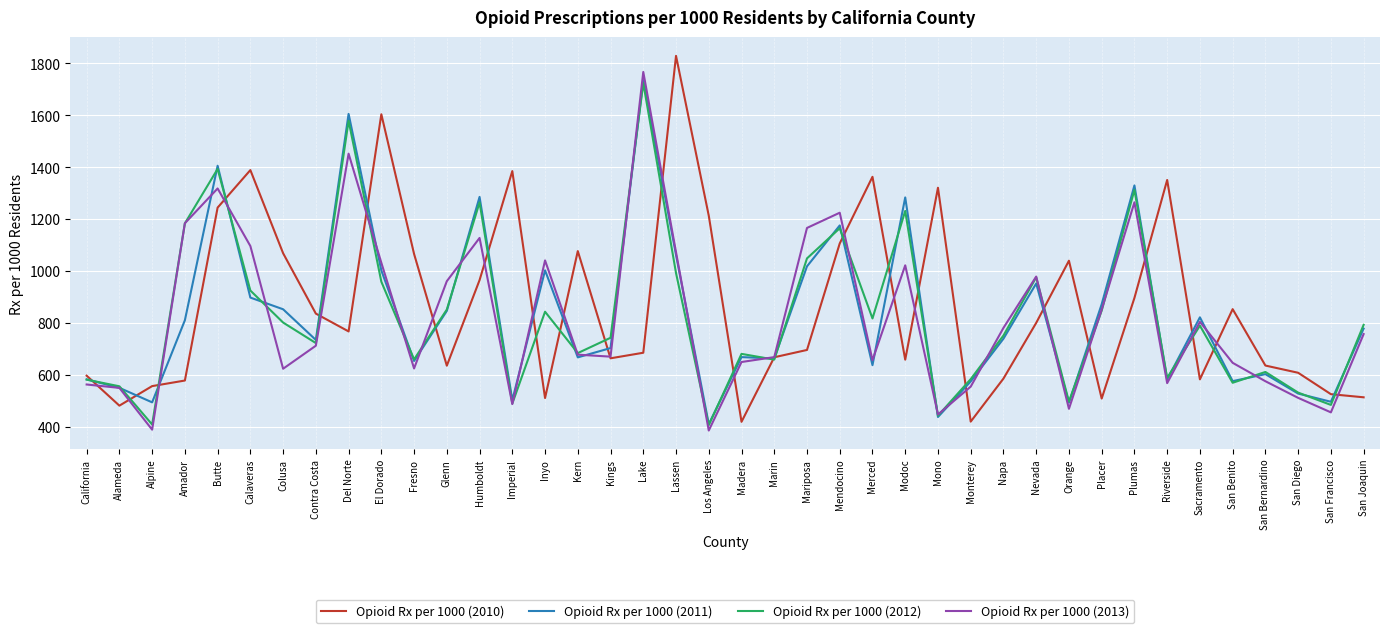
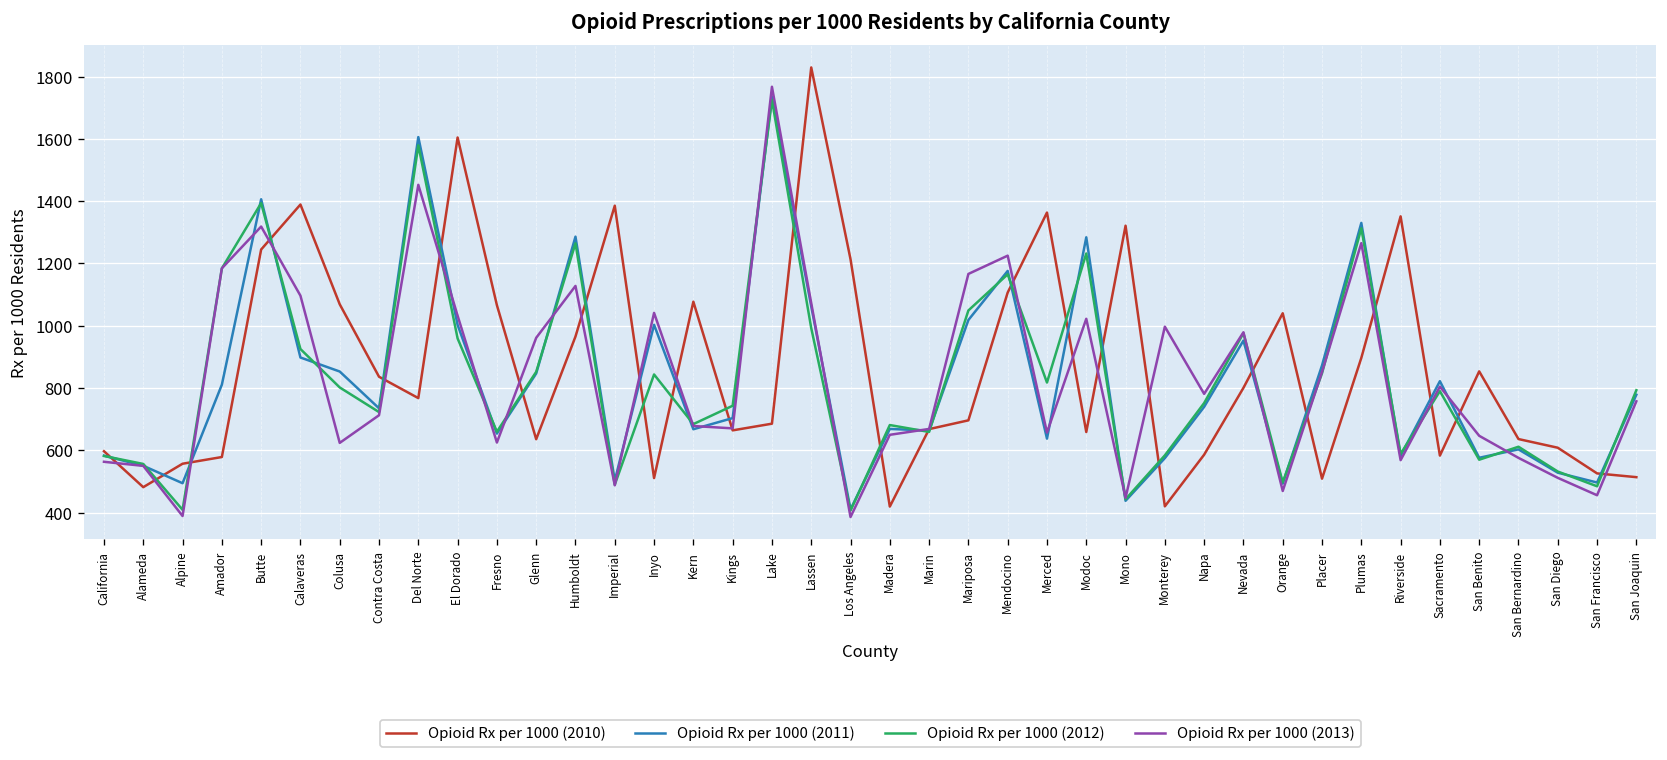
Opioid Rx per 1000 (2013), Monterey: 560 -> 1000
